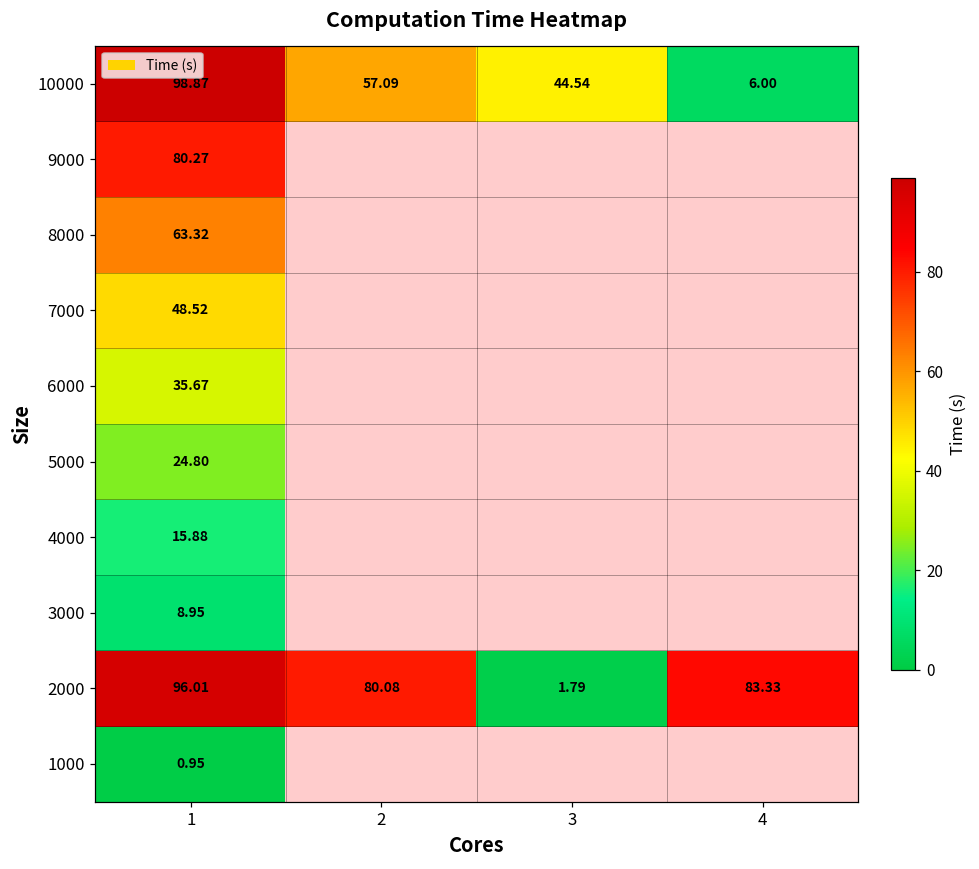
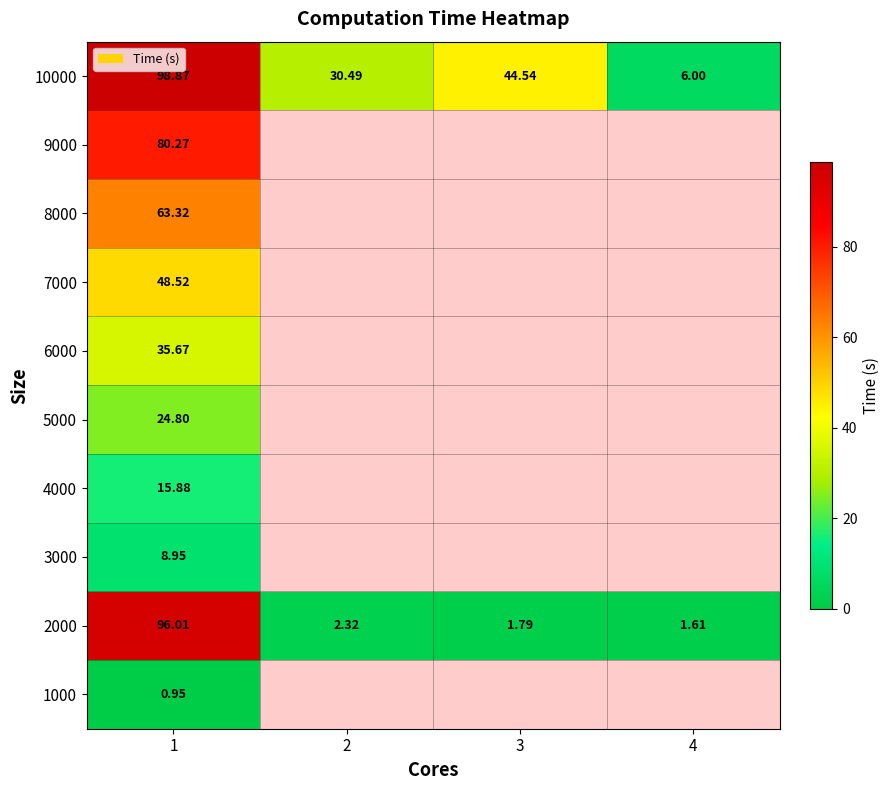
10000, 2: 57.09 -> 30.49
2000, 2: 80.08 -> 2.32
2000, 4: 83.33 -> 1.61
